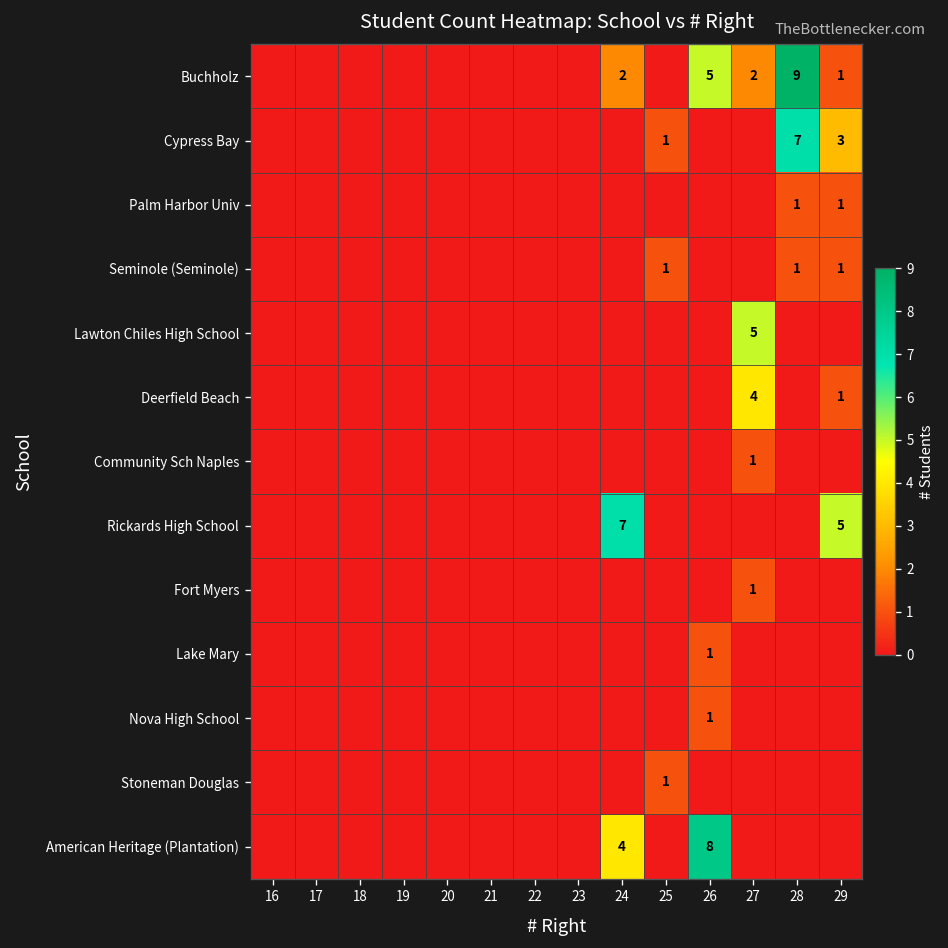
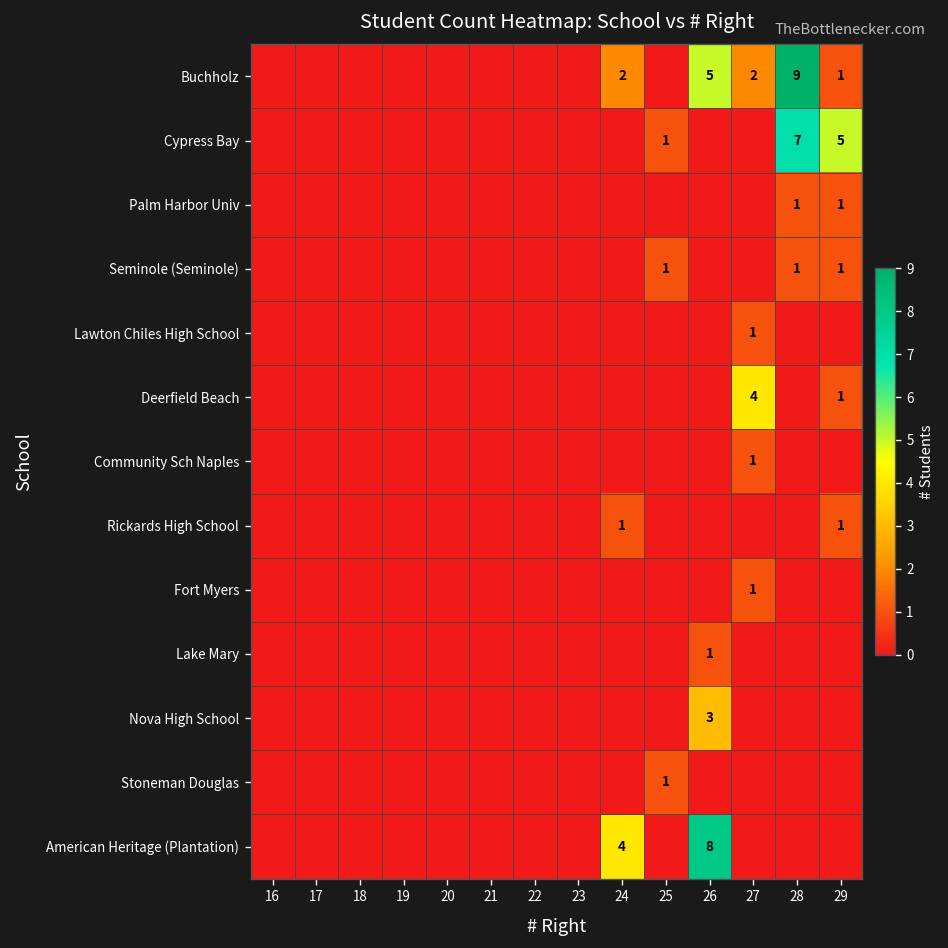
Cypress Bay, 29: 3 -> 5
Lawton Chiles High School, 27: 5 -> 1
Rickards High School, 24: 7 -> 1
Rickards High School, 29: 5 -> 1
Nova High School, 26: 1 -> 3
